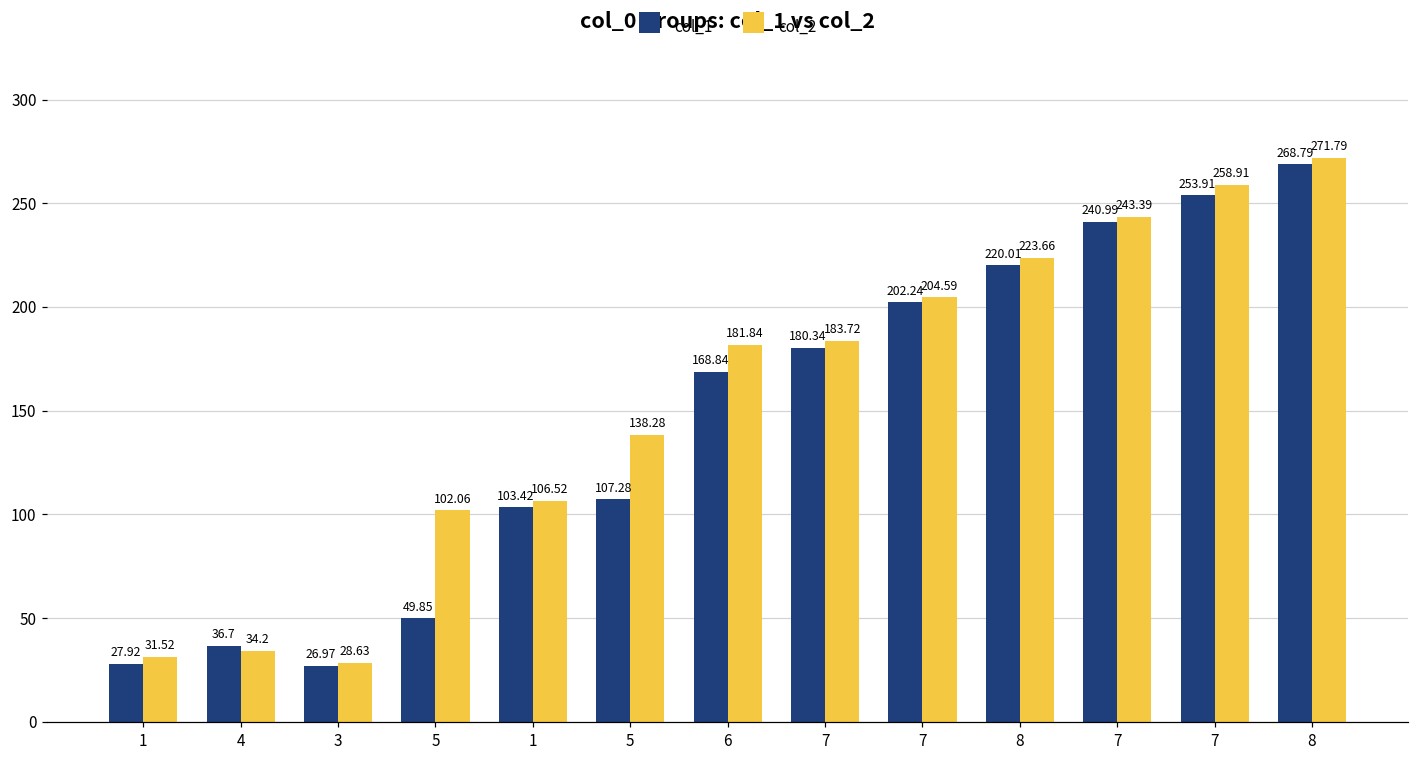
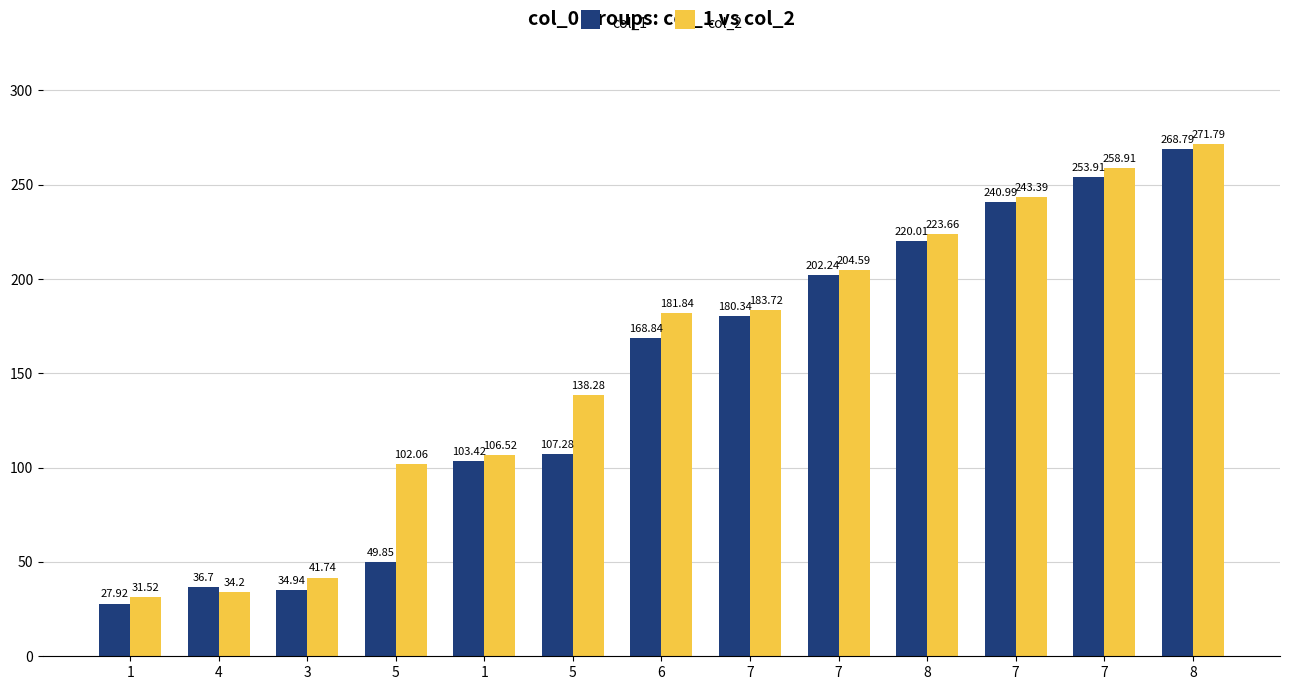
col_1, 3: 26.97 -> 34.94
col_2, 3: 28.63 -> 41.74
